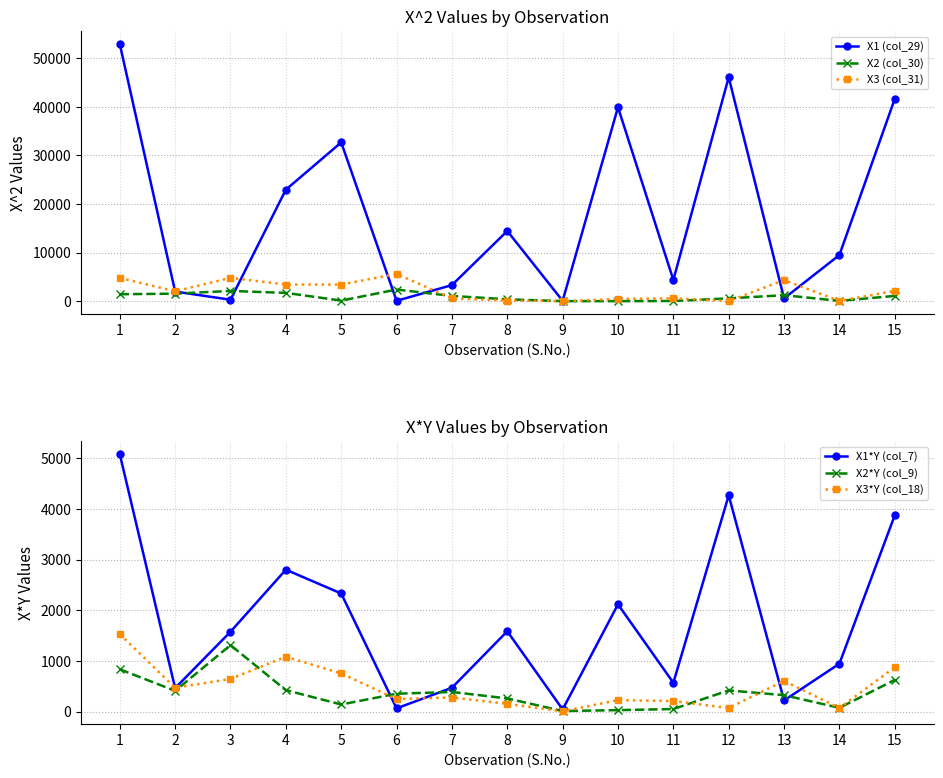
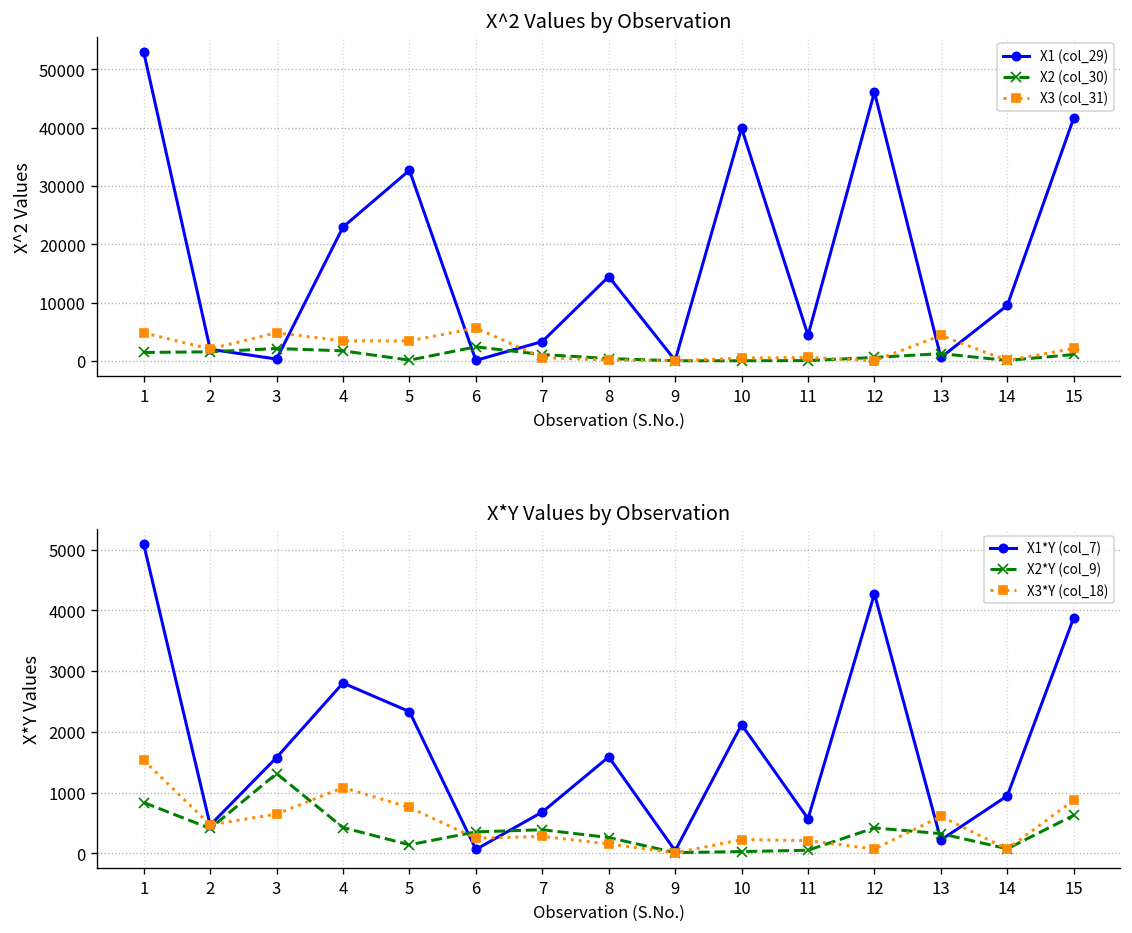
X*Y Values by Observation, X1*Y (col_7), 7: 500 -> 700
